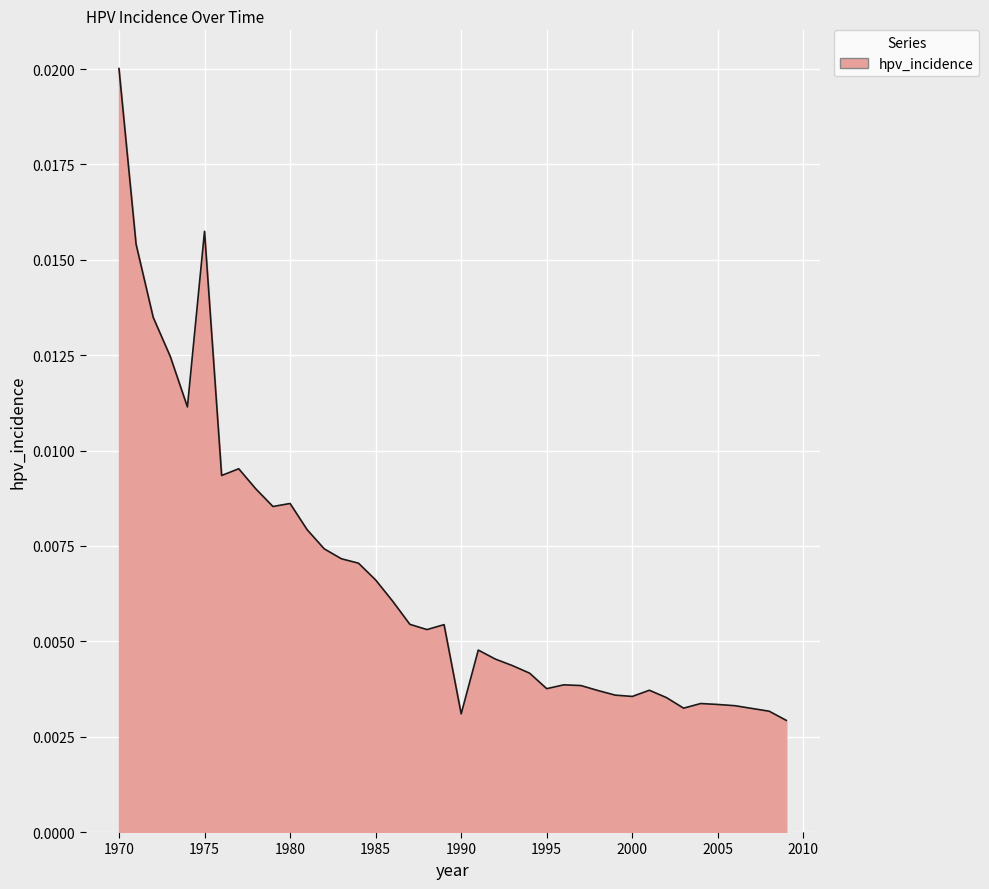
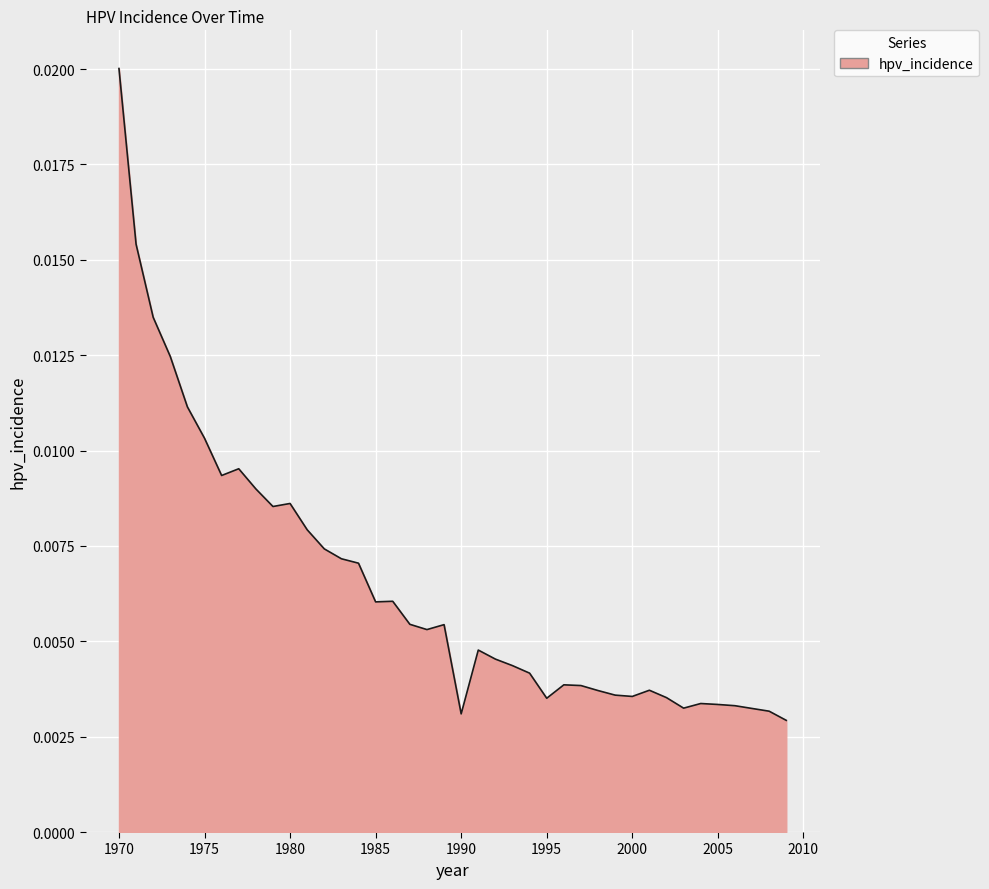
1975: 0.0157 -> 0.0103
1985: 0.0066 -> 0.0060
1995: 0.0038 -> 0.0035
